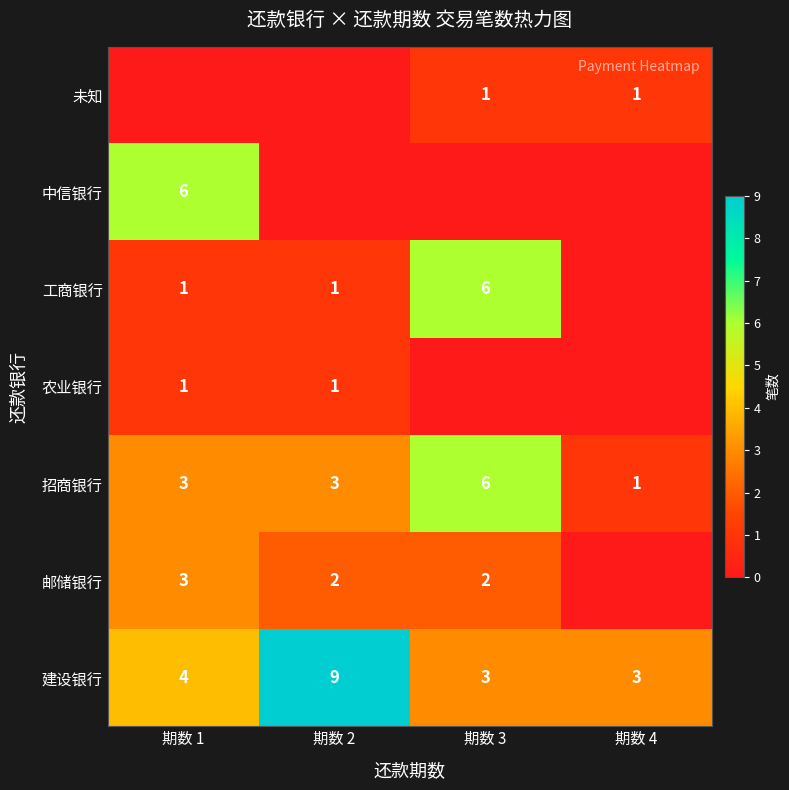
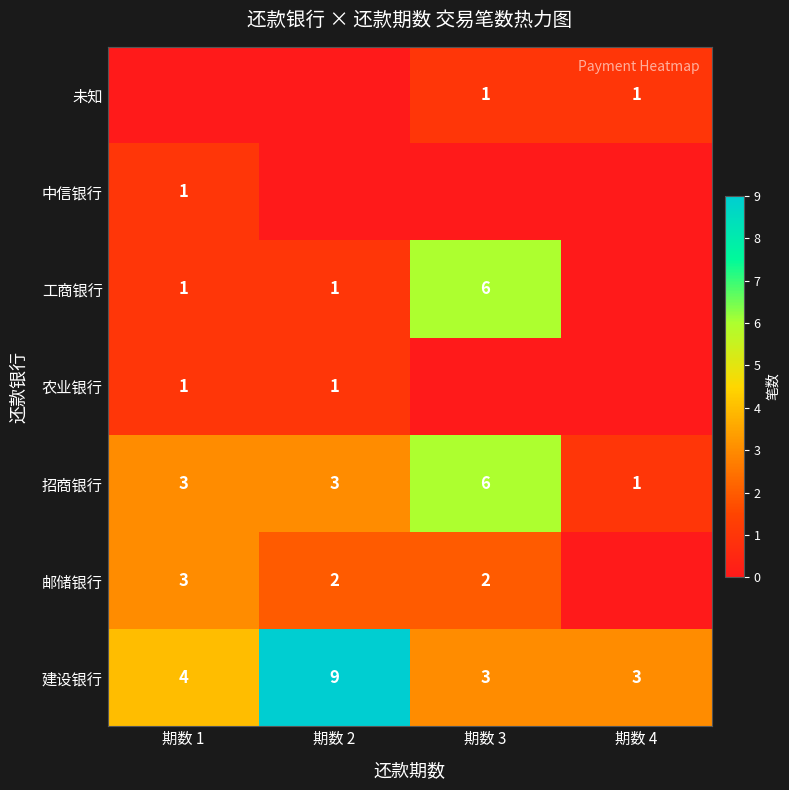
中信银行, 期数 1: 6 -> 1
